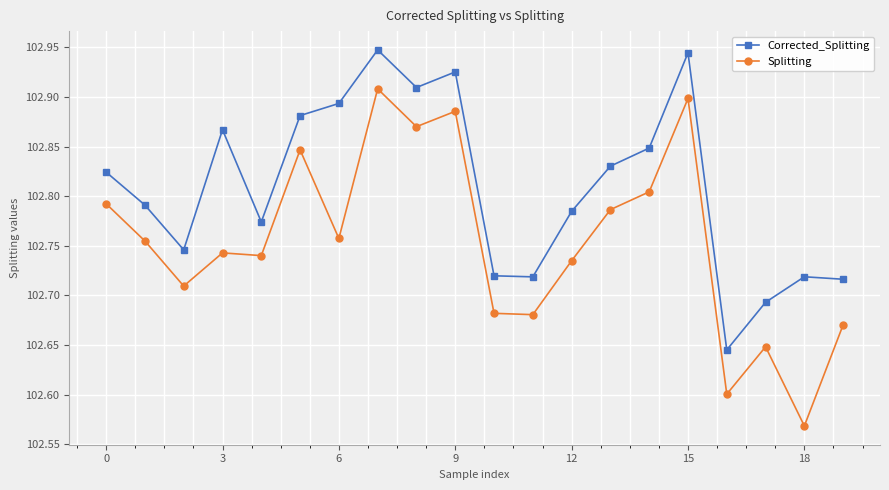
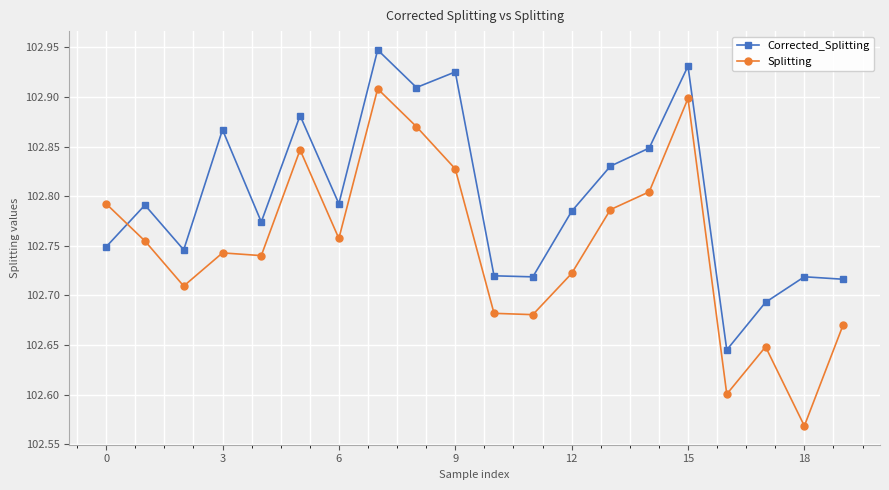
Corrected_Splitting, 0: 102.82 -> 102.75
Corrected_Splitting, 6: 102.89 -> 102.79
Splitting, 9: 102.89 -> 102.83
Splitting, 12: 102.73 -> 102.72
Corrected_Splitting, 15: 102.94 -> 102.93
